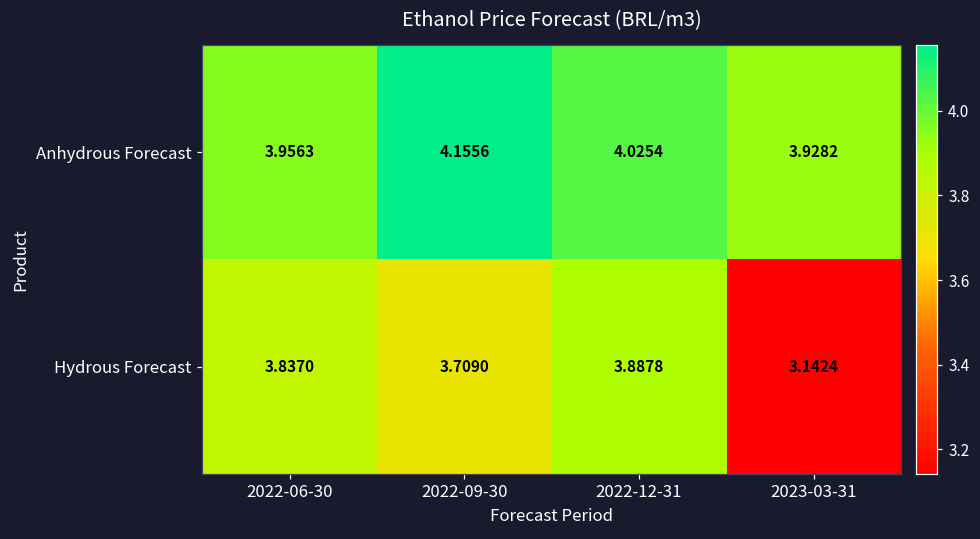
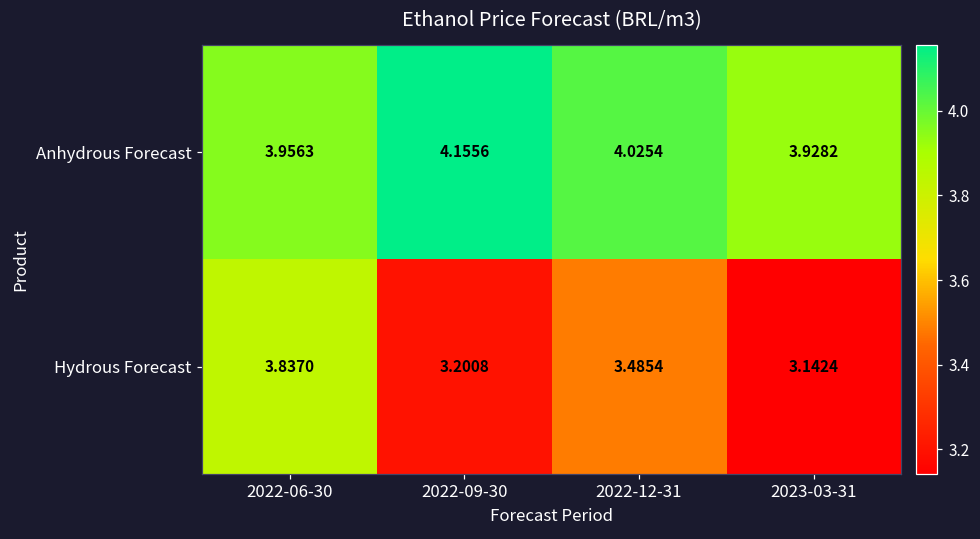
Hydrous Forecast, 2022-09-30: 3.7090 -> 3.2008
Hydrous Forecast, 2022-12-31: 3.8878 -> 3.4854
